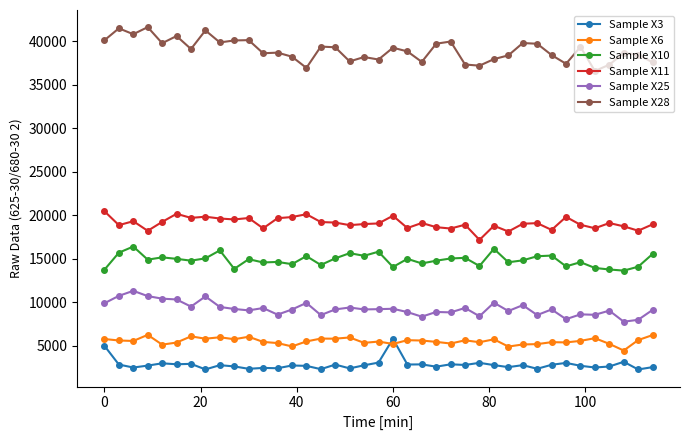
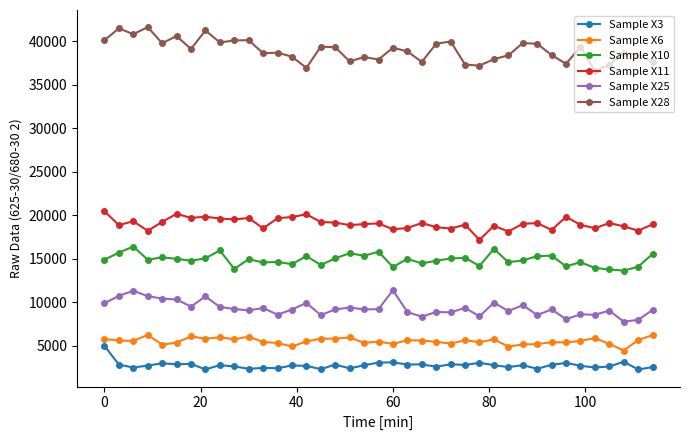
Sample X10, 0: 14000 -> 15000
Sample X3, 60: 6000 -> 3000
Sample X11, 60: 20000 -> 18000
Sample X25, 60: 9000 -> 11000
